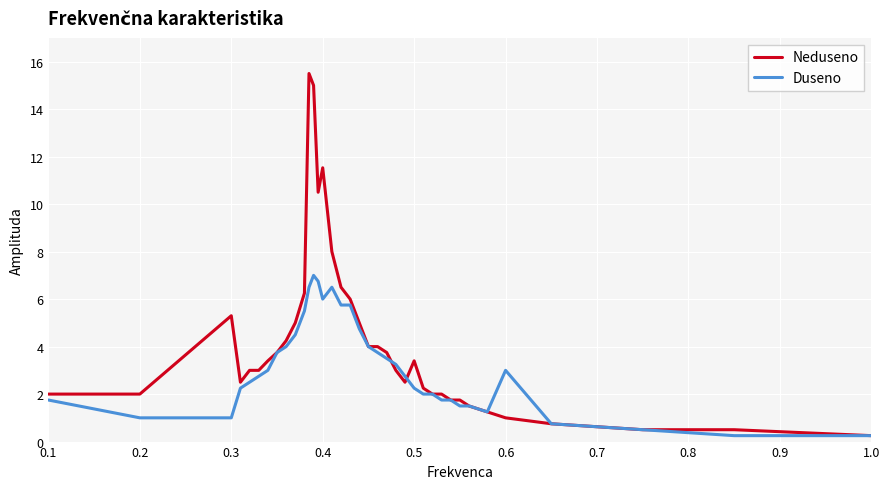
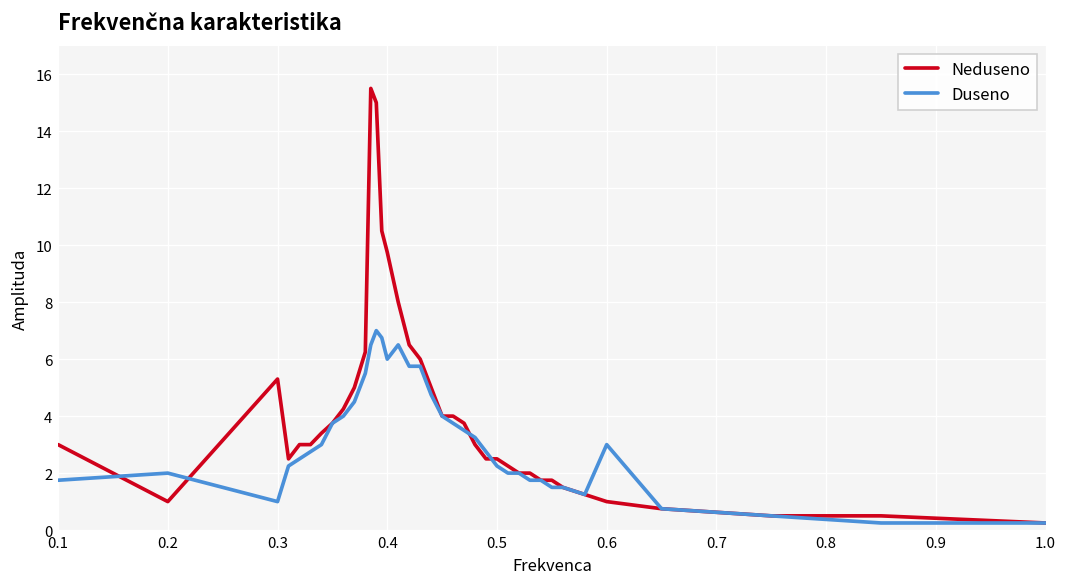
Neduseno, 0.1: 2 -> 3
Neduseno, 0.2: 2 -> 1
Duseno, 0.2: 1 -> 2
Neduseno, 0.4: 11.5 -> 9.8
Neduseno, 0.5: 3.4 -> 2.5
